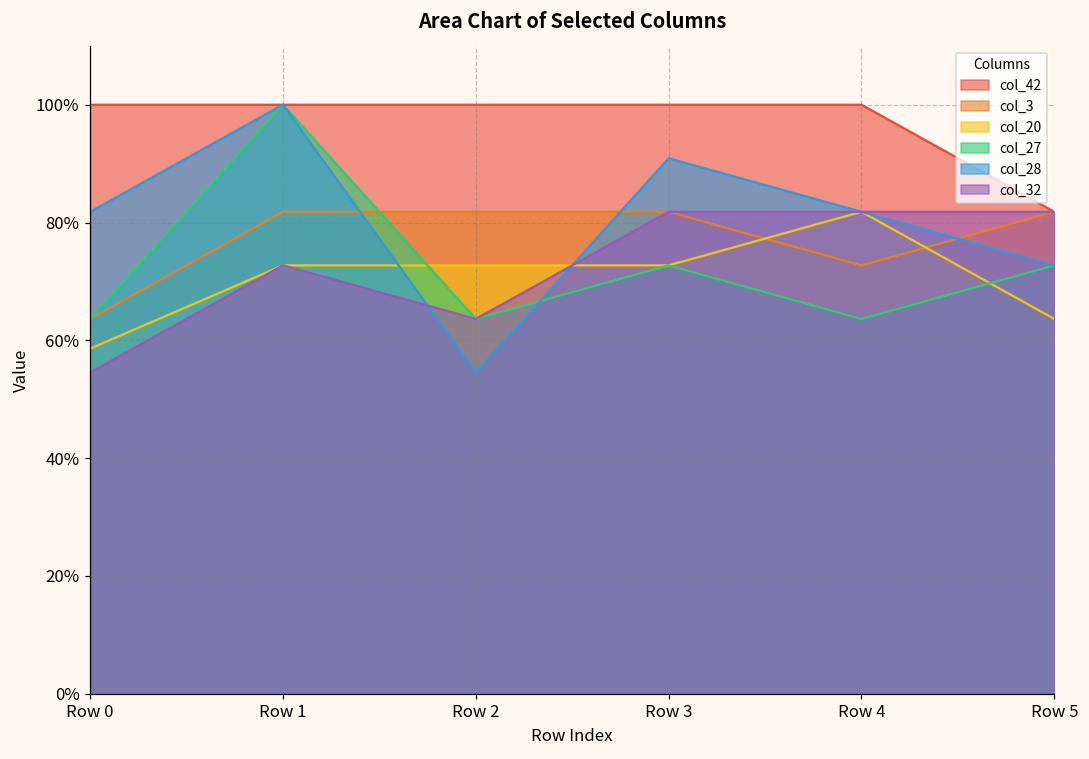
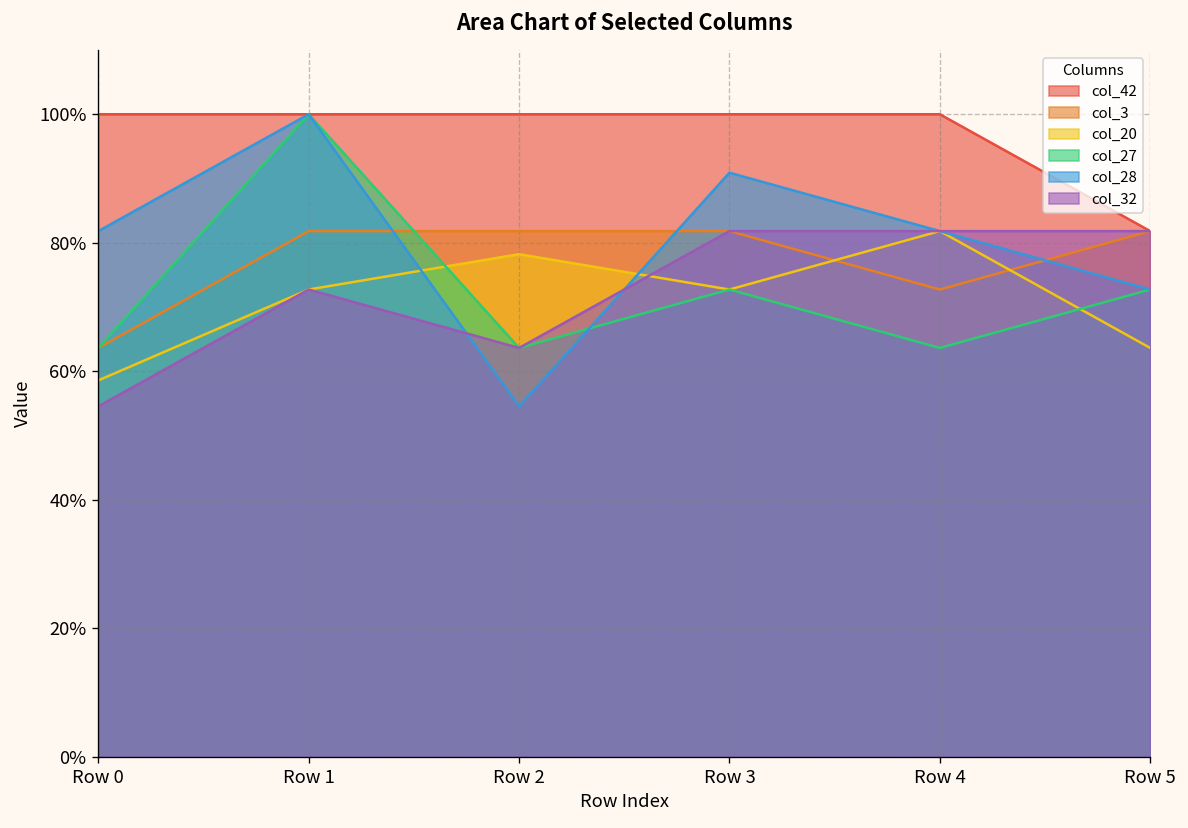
col_20, Row 2: 73% -> 78%
